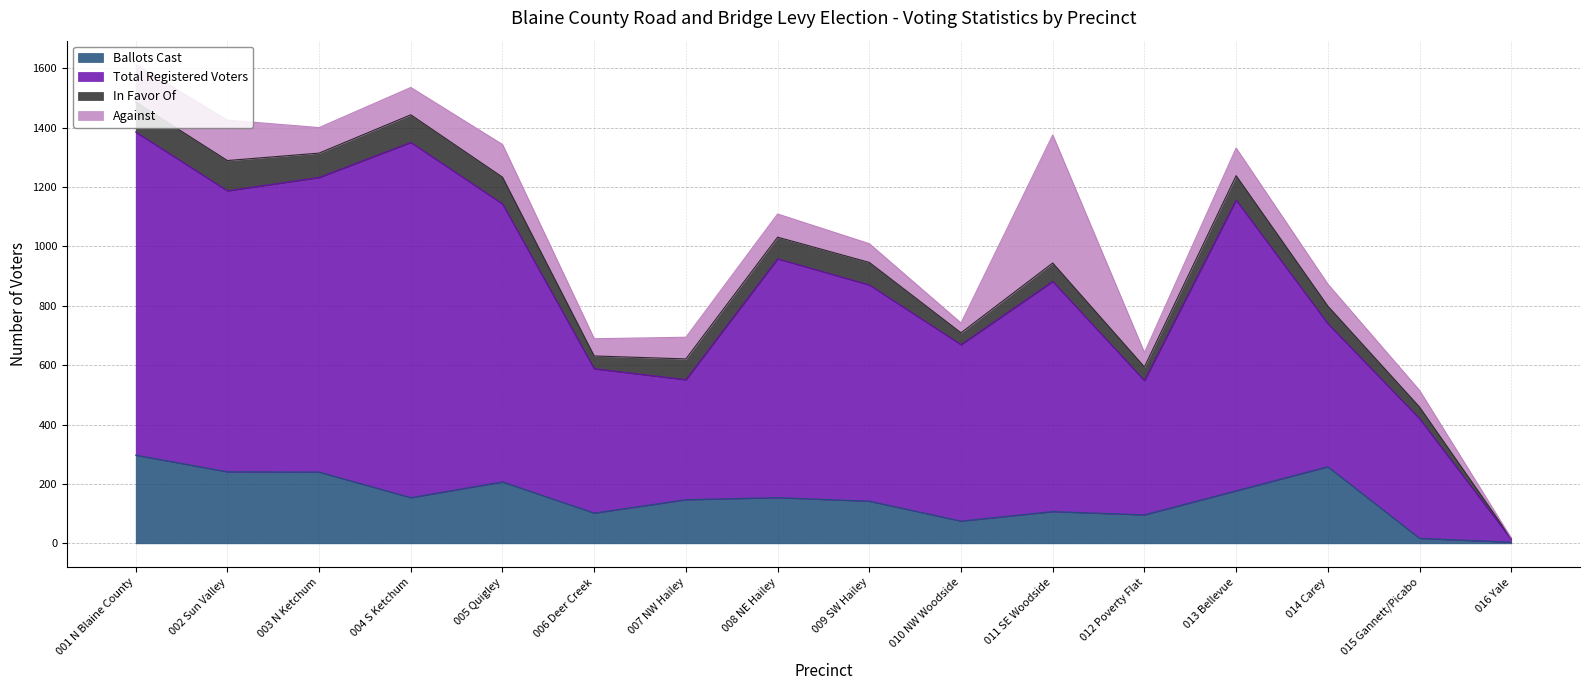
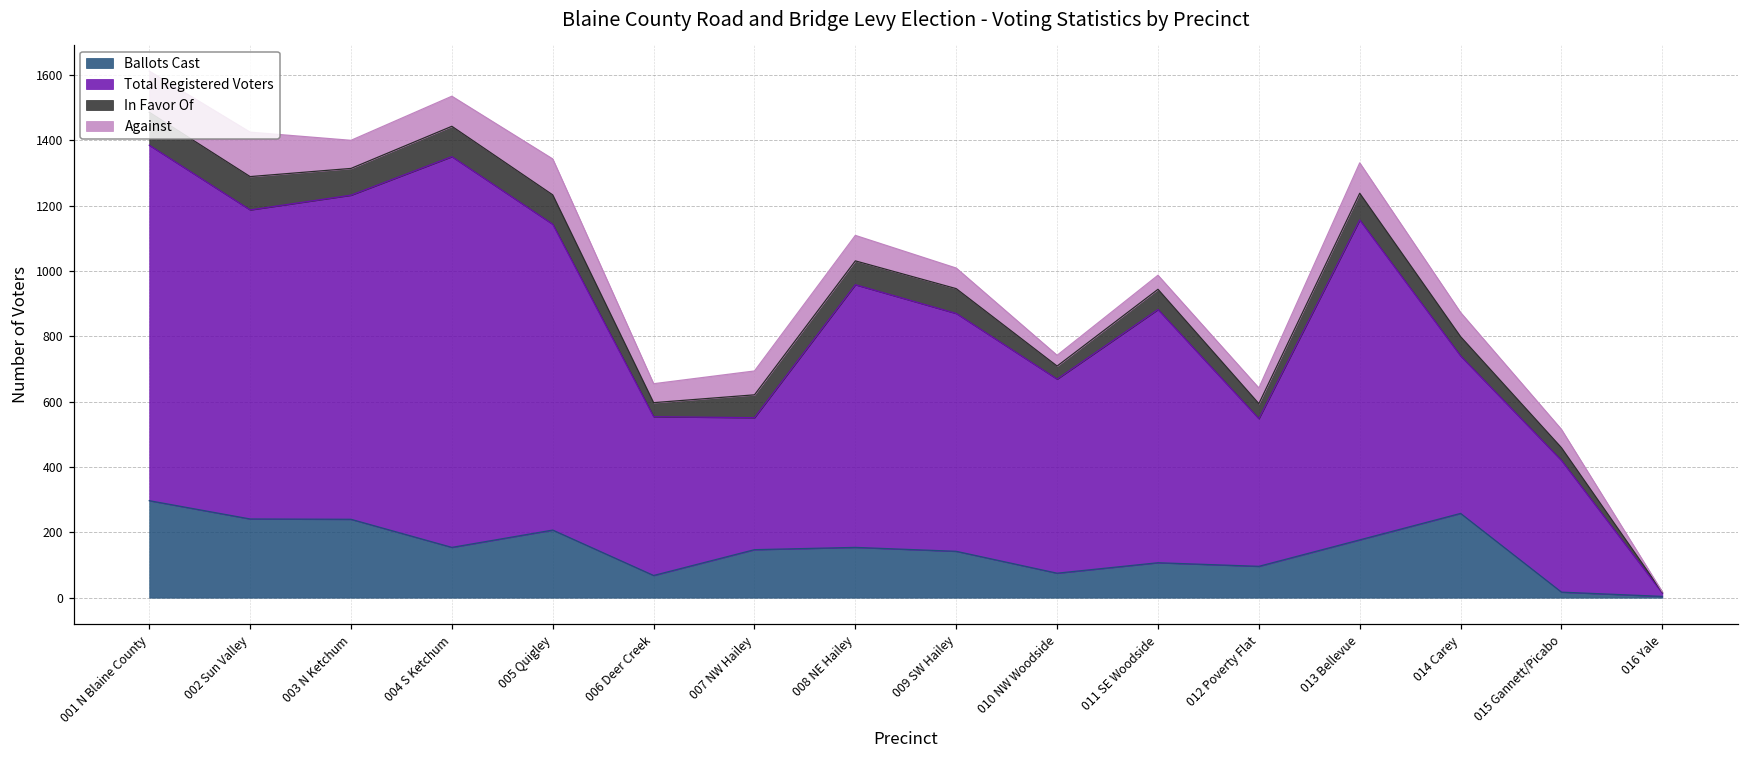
Ballots Cast, 006 Deer Creek: 100 -> 70
Against, 011 SE Woodside: 430 -> 40
